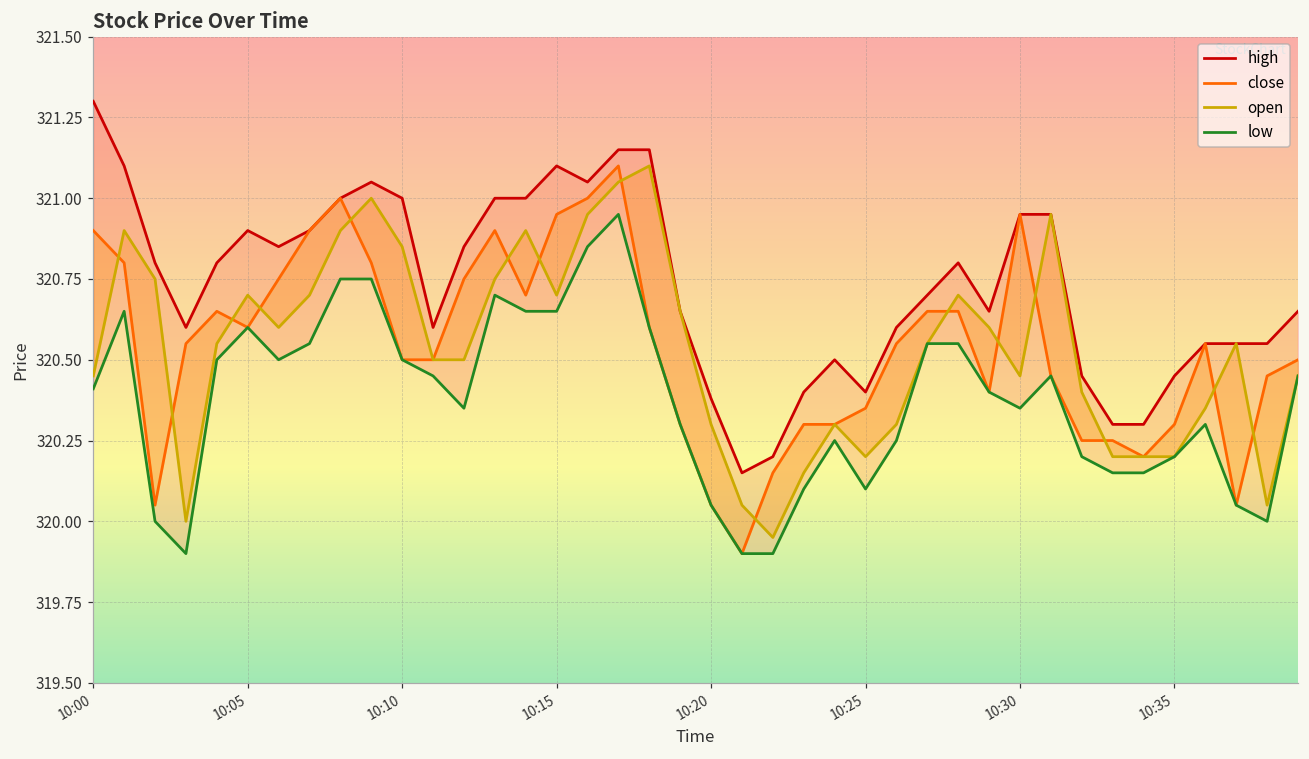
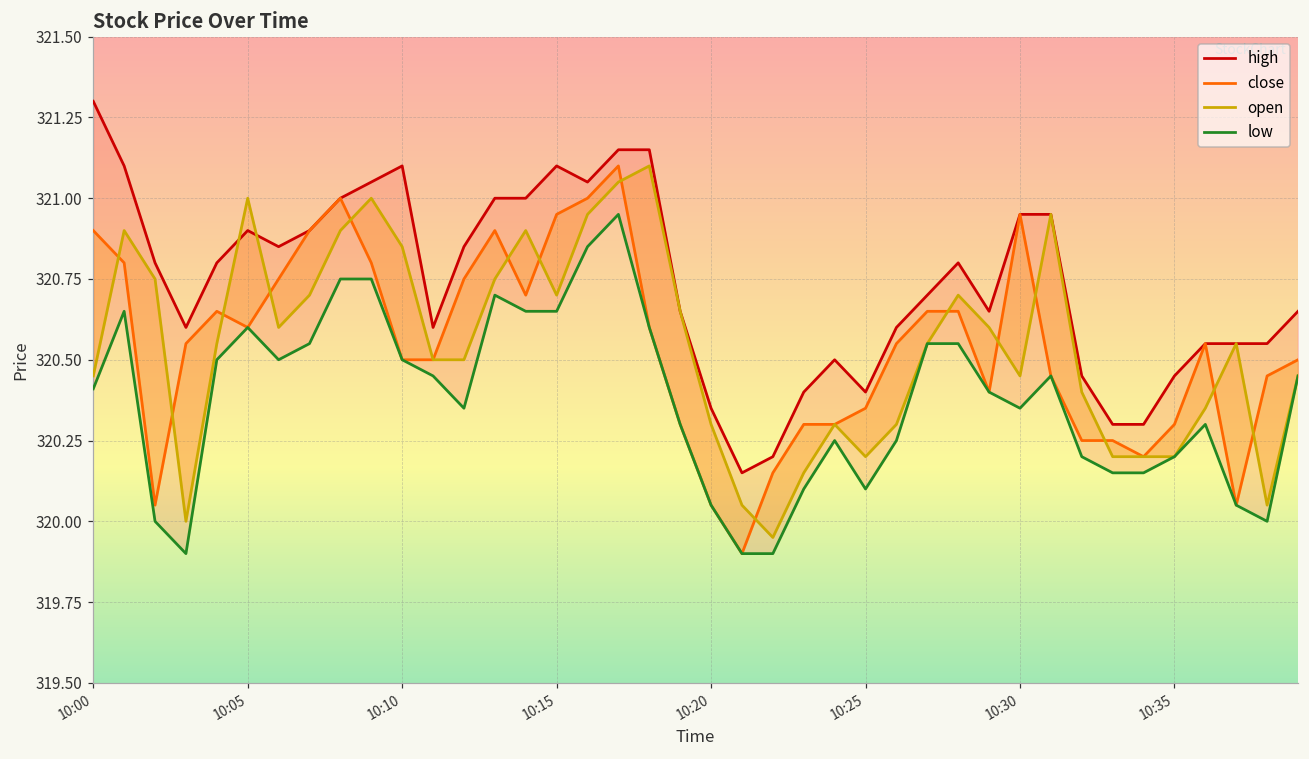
open, 10:05: 320.7 -> 321.0
high, 10:10: 321.0 -> 321.1
high, 10:20: 320.38 -> 320.35
